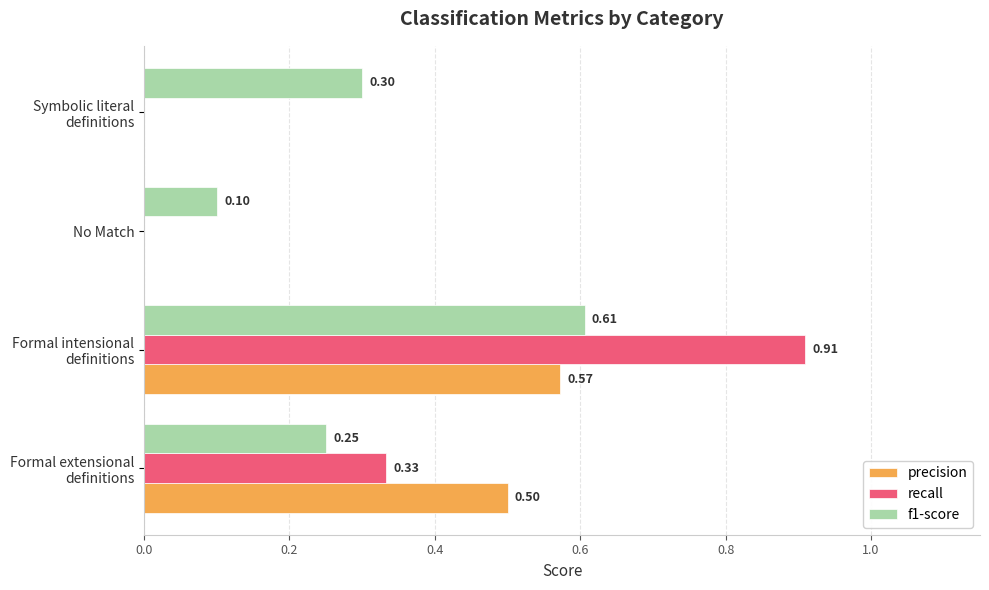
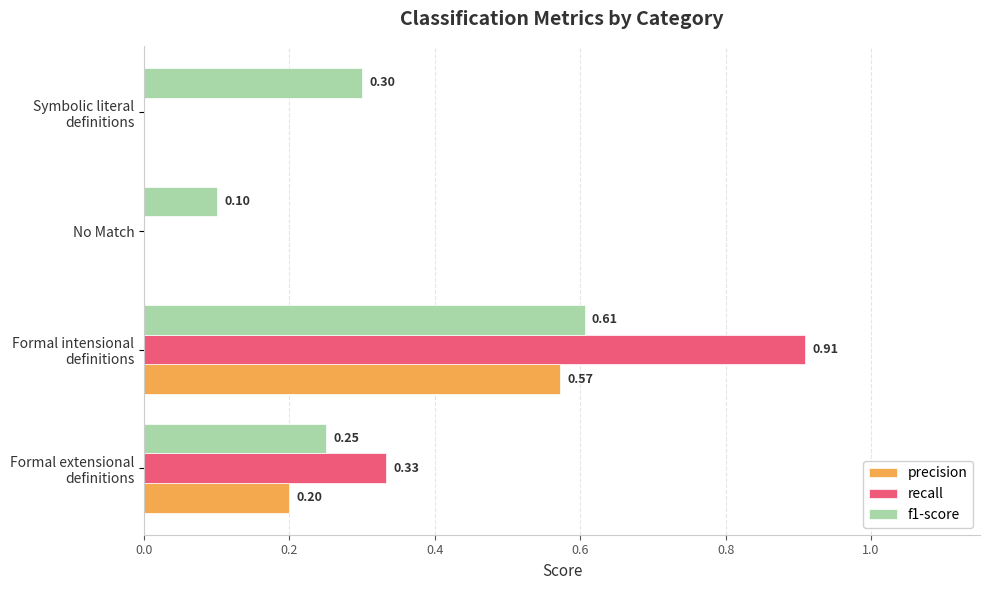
precision, Formal extensional definitions: 0.50 -> 0.20
